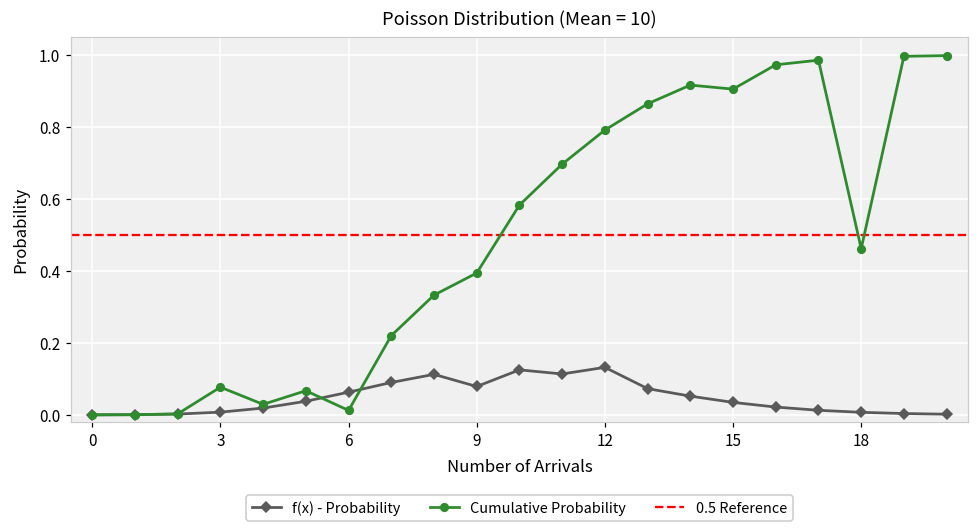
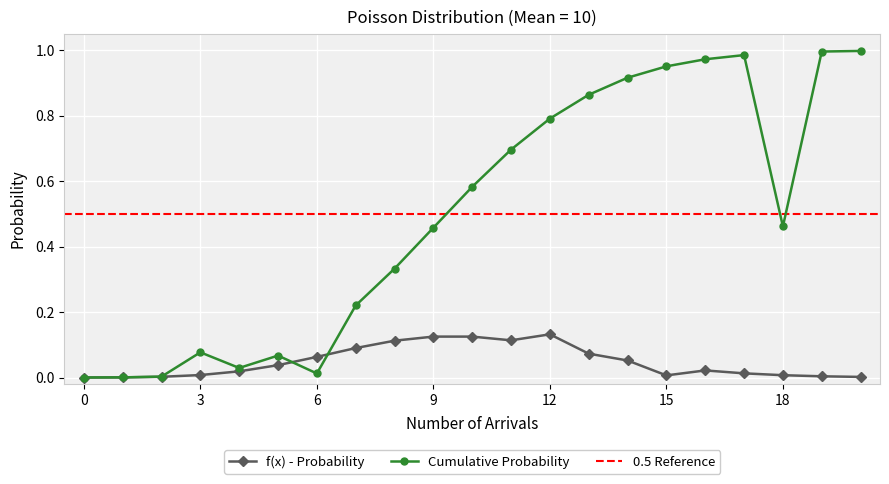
f(x) - Probability, 9: 0.08 -> 0.13
Cumulative Probability, 9: 0.39 -> 0.46
f(x) - Probability, 15: 0.03 -> 0.01
Cumulative Probability, 15: 0.91 -> 0.95
